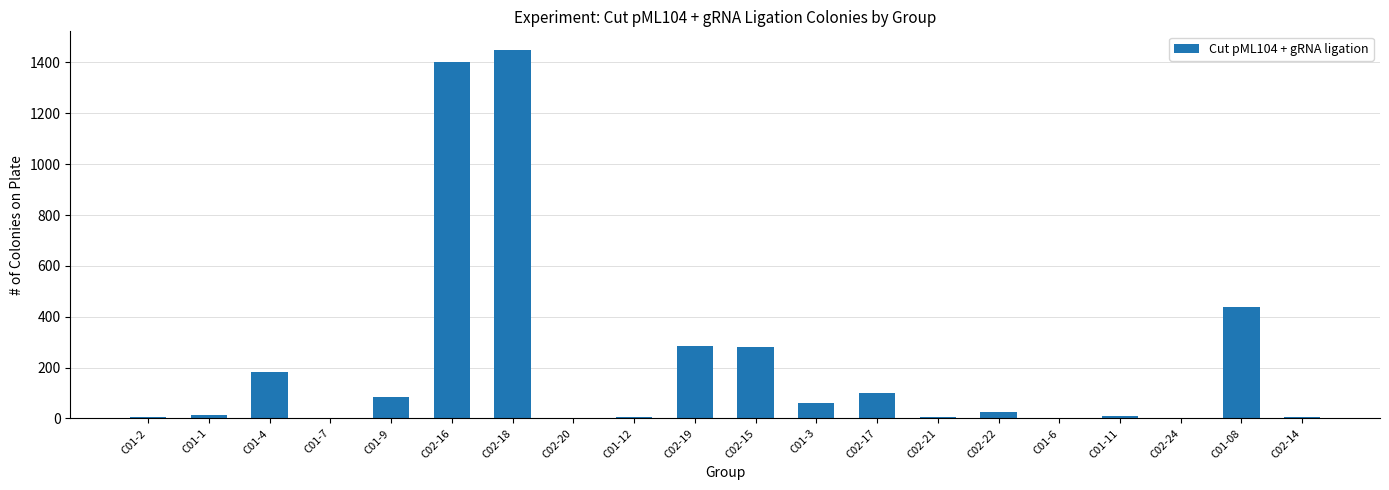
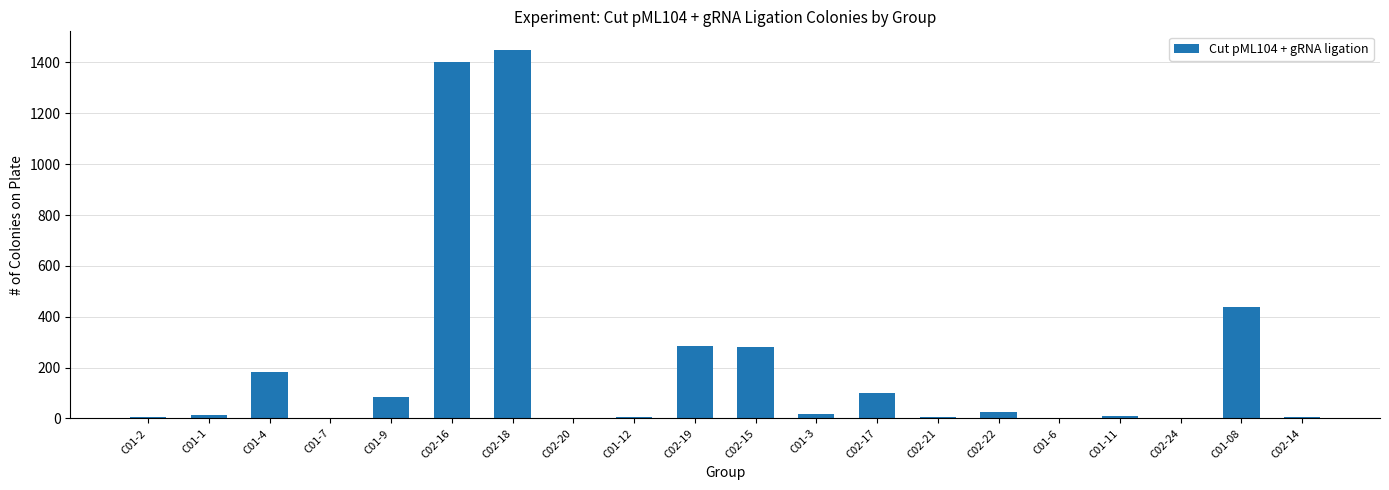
C01-3: 60 -> 20
